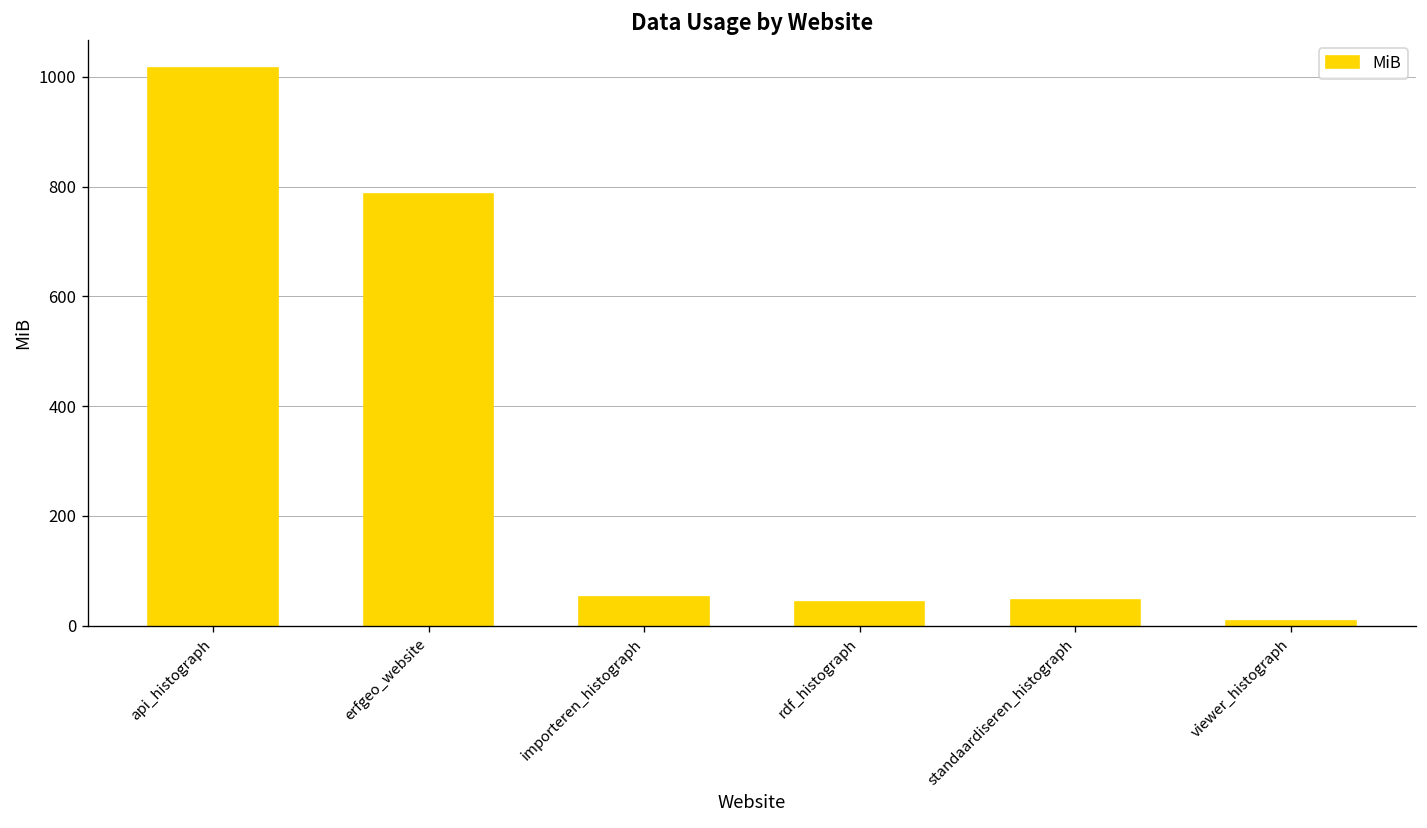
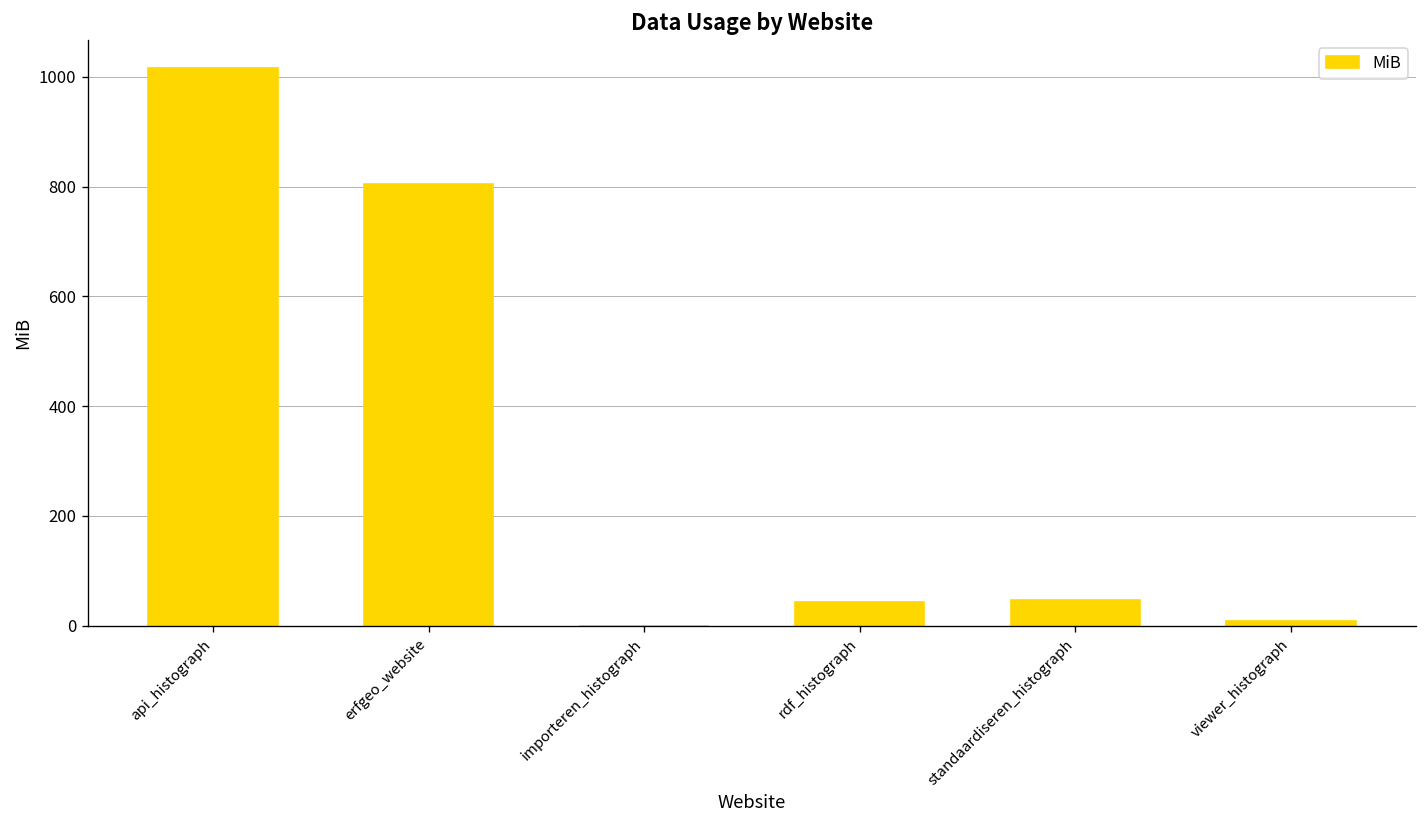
erfgeo_website: 790 -> 800
importeren_histograph: 50 -> 0
